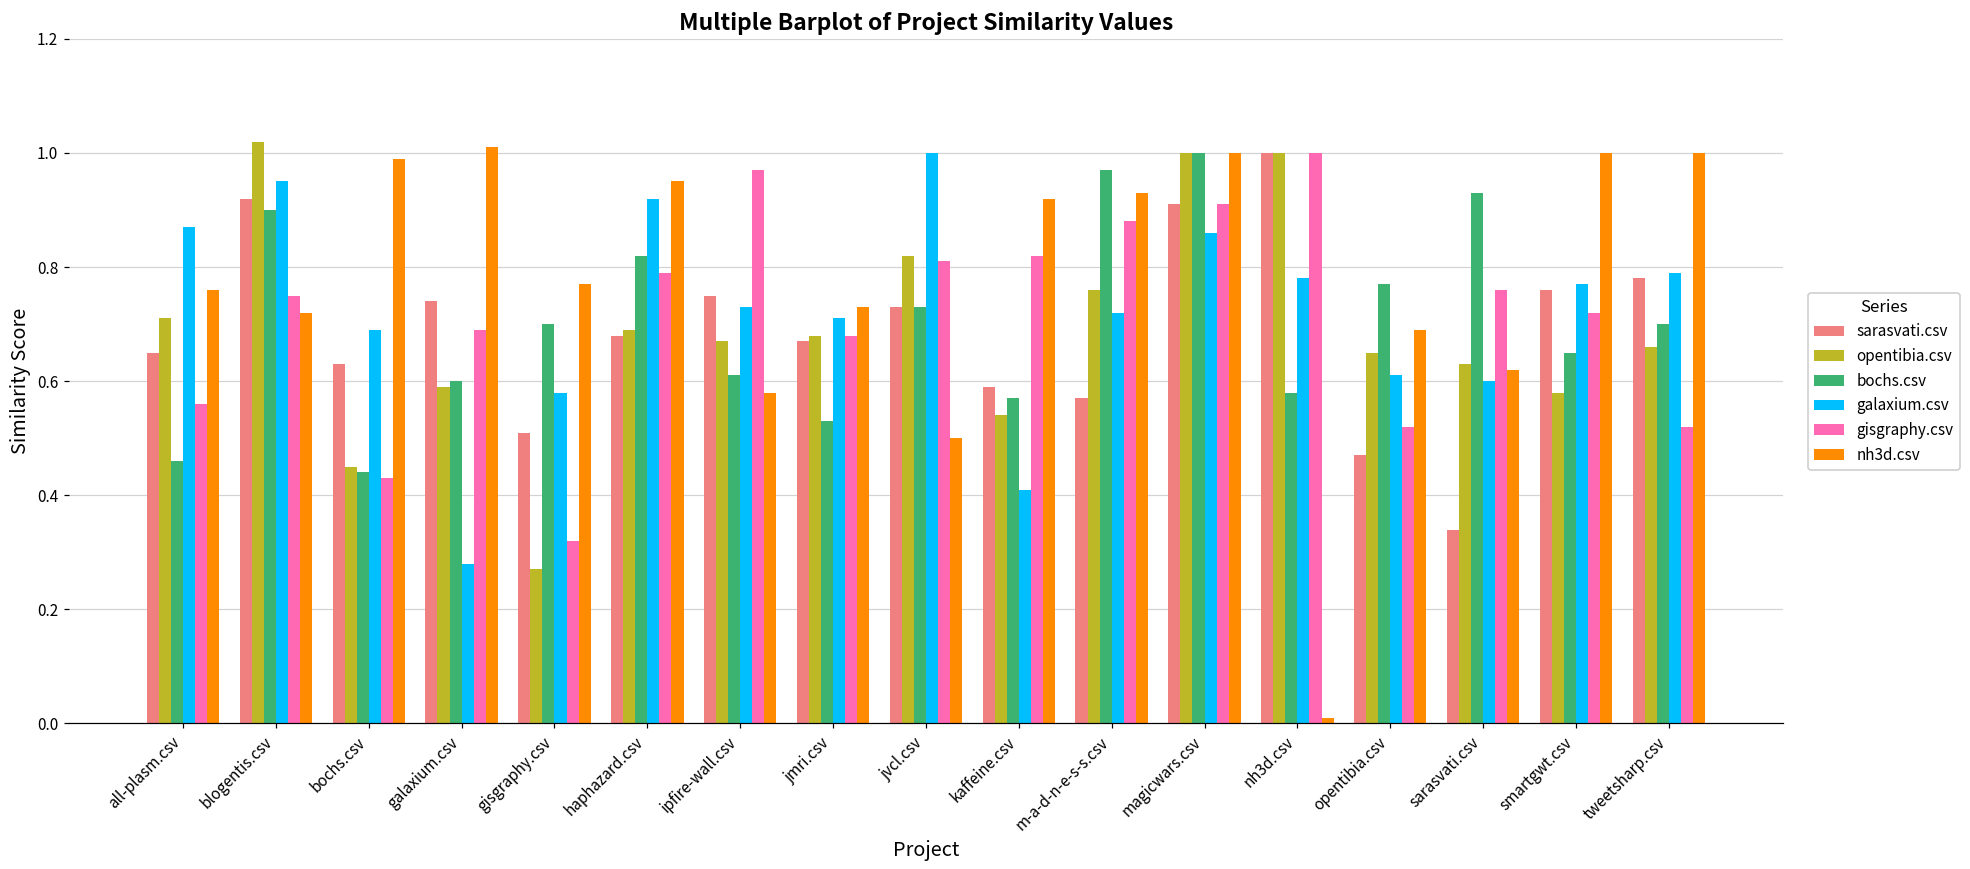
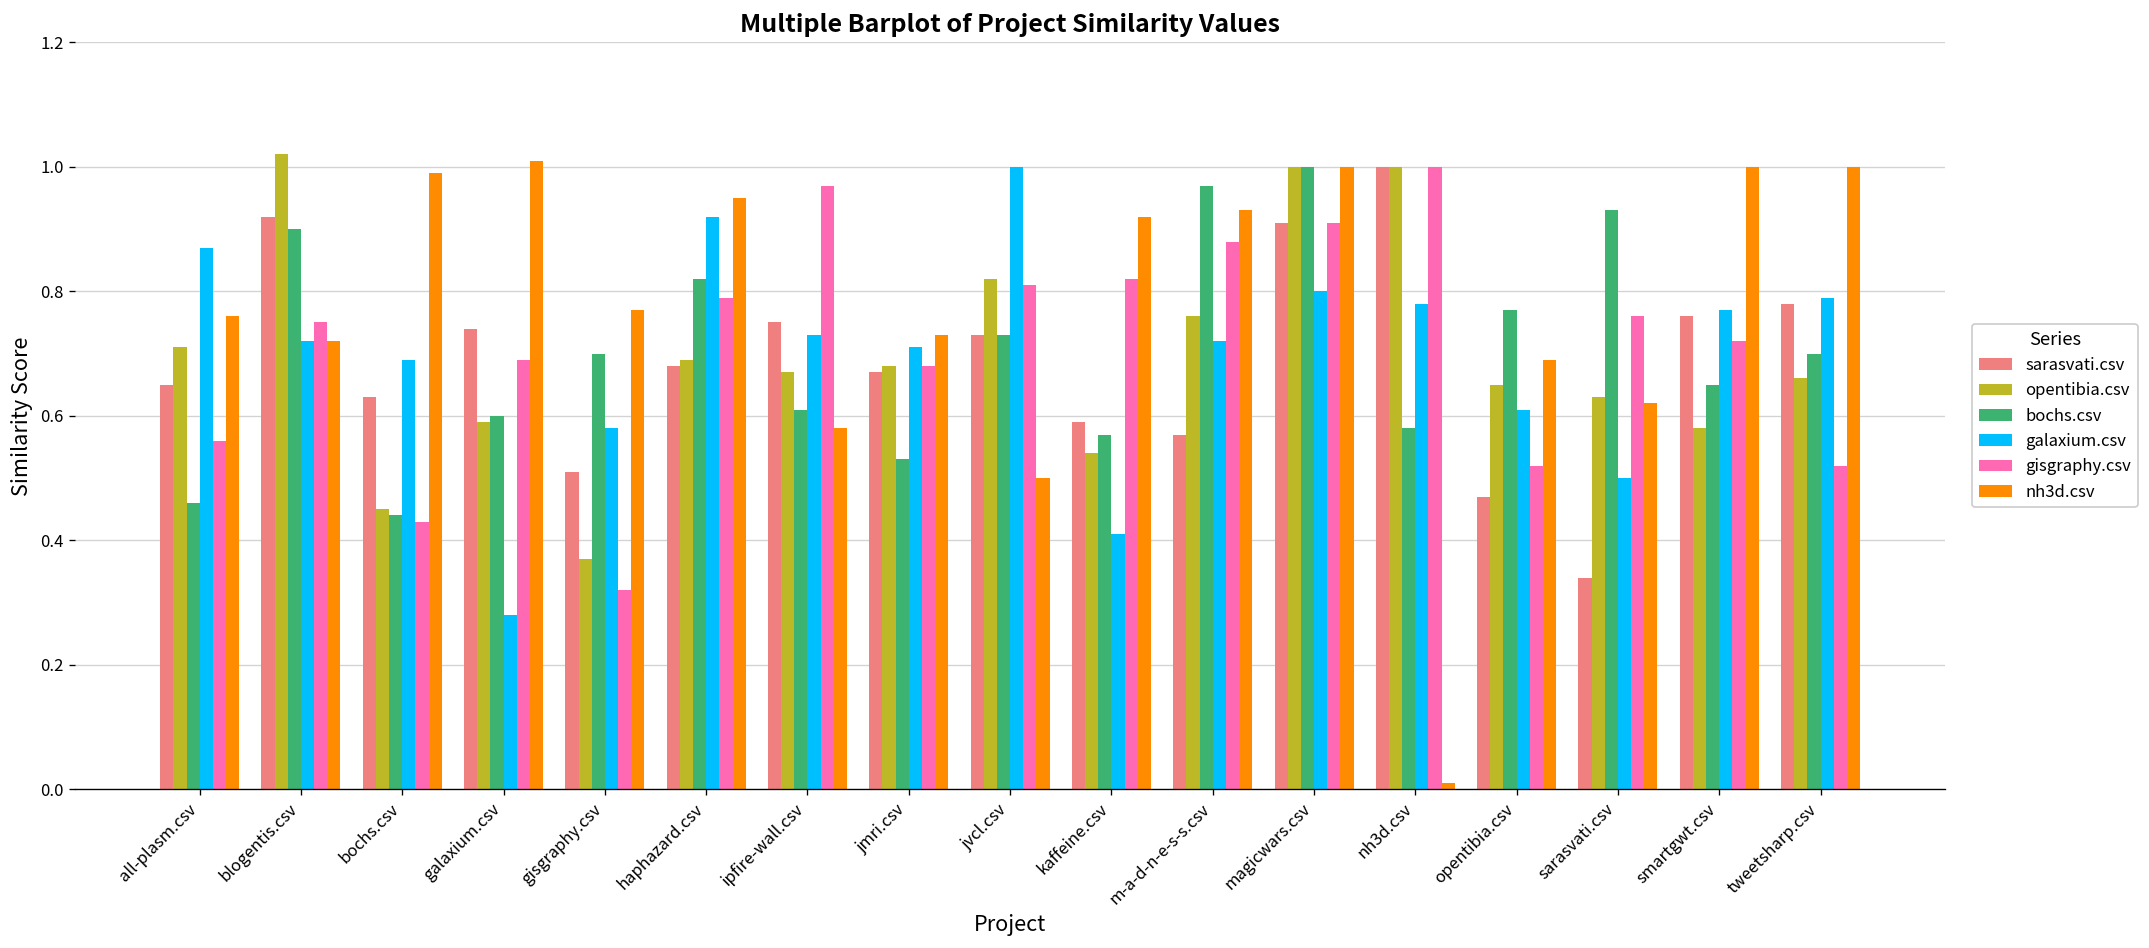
galaxium.csv, blogentis.csv: 0.95 -> 0.72
opentibia.csv, gisgraphy.csv: 0.27 -> 0.37
galaxium.csv, magicwars.csv: 0.86 -> 0.80
galaxium.csv, sarasvati.csv: 0.6 -> 0.5
